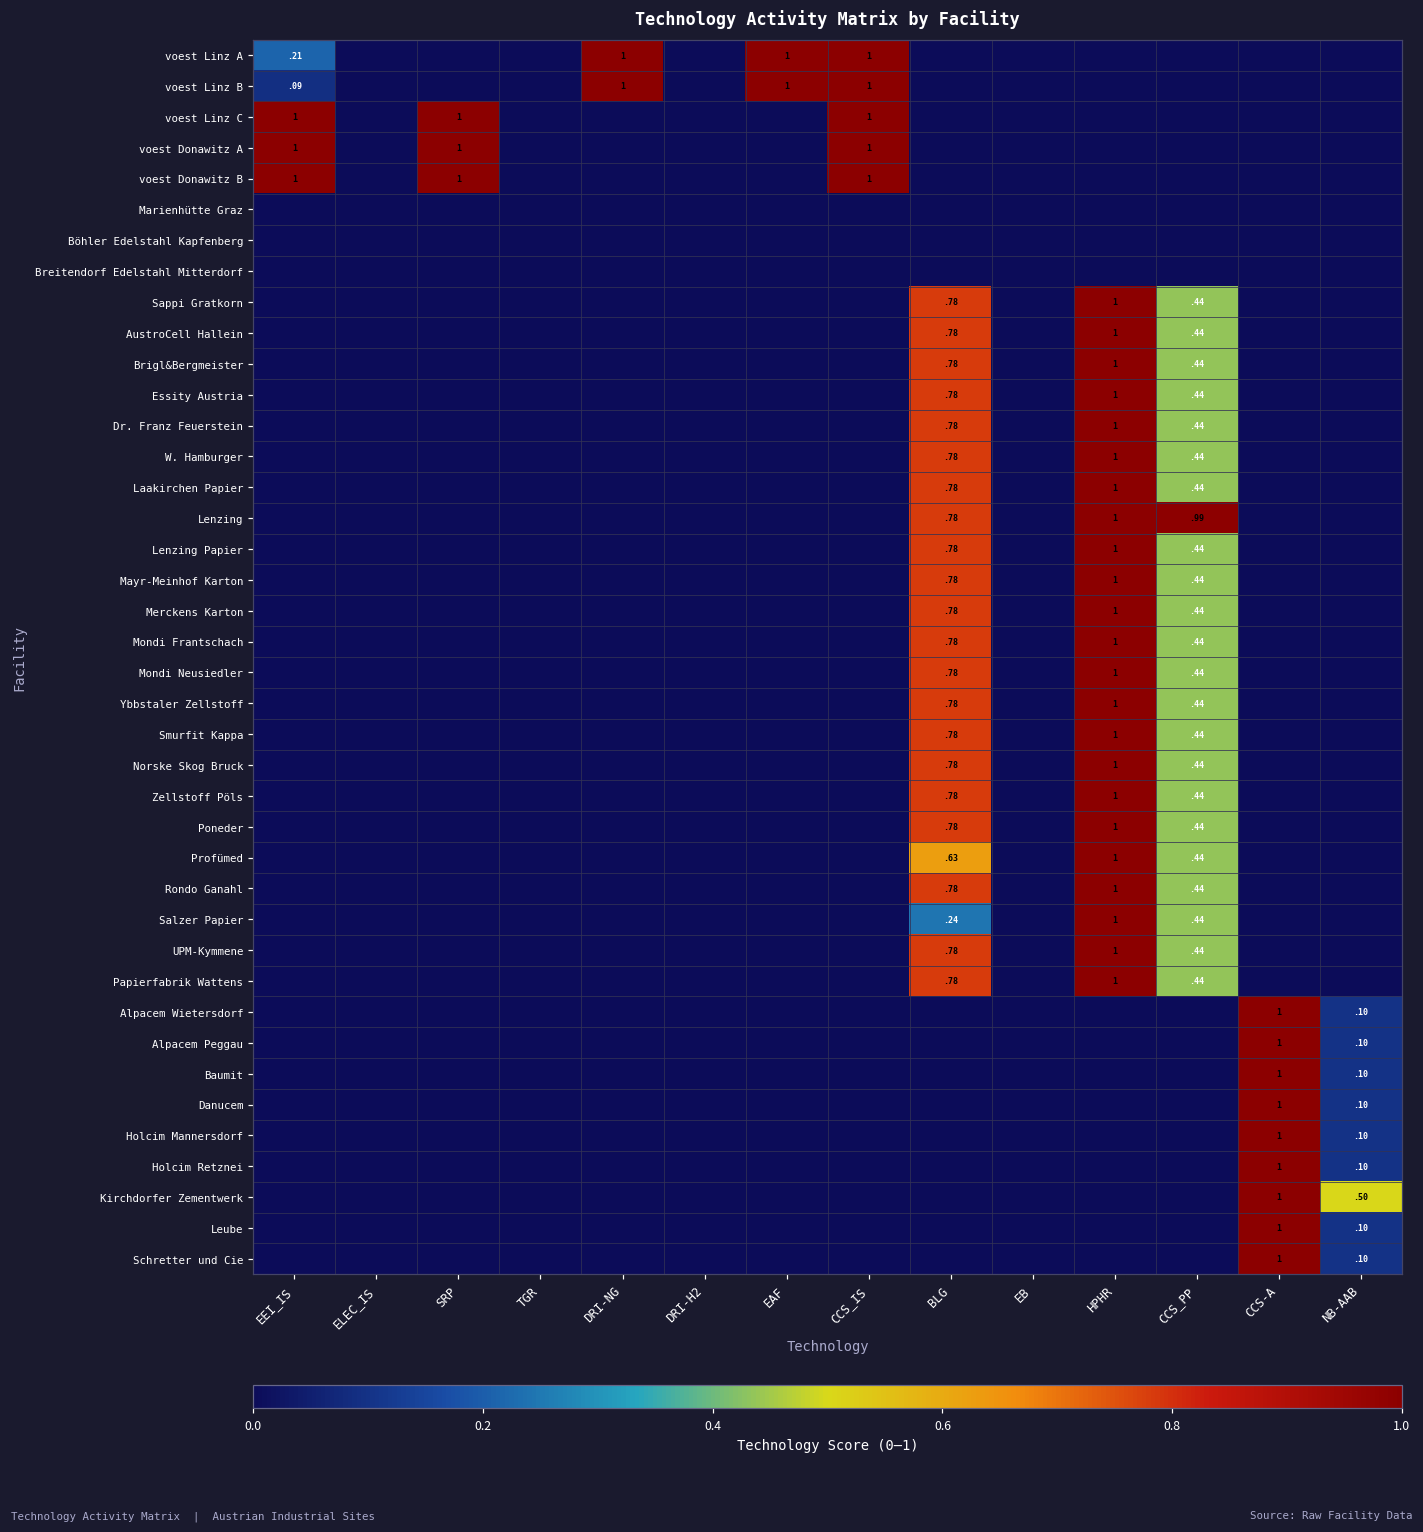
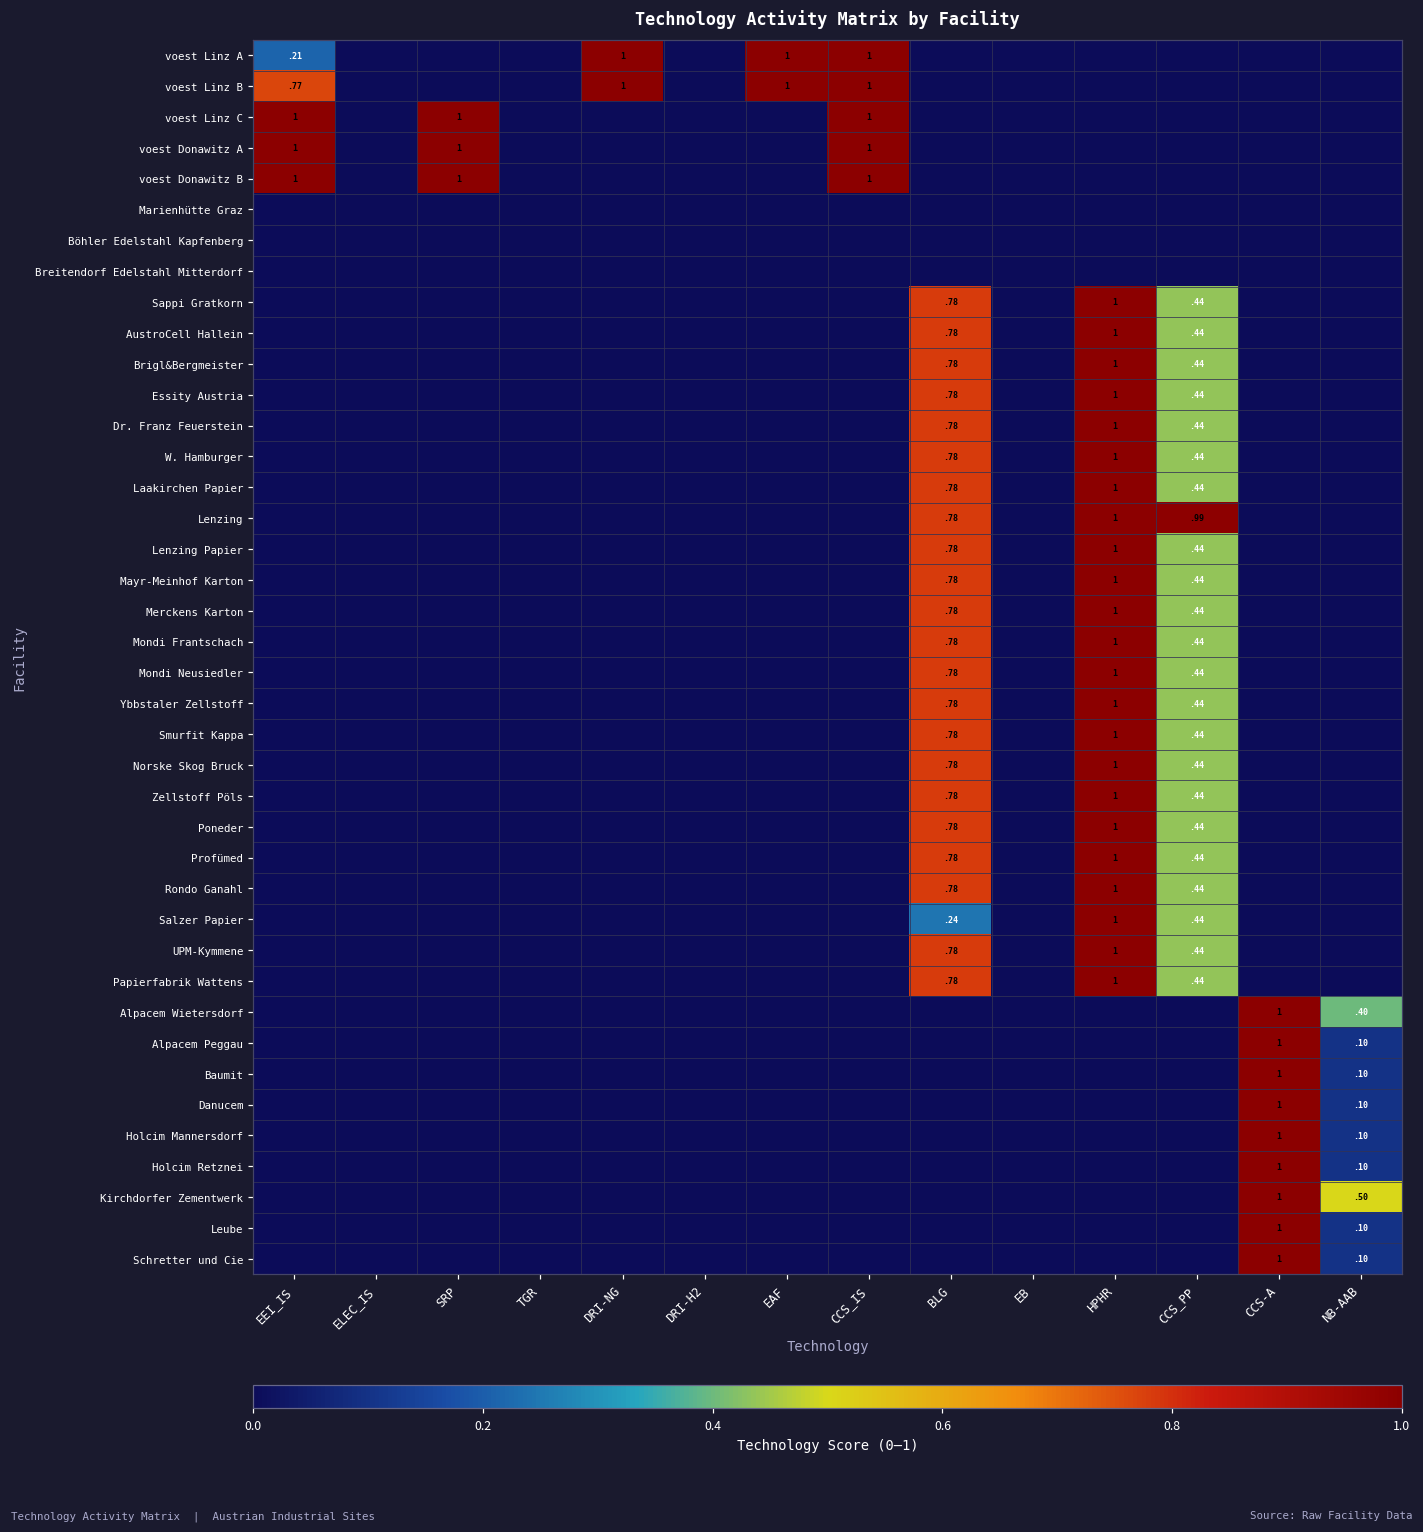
voest Linz B, EEI_IS: 09 -> 77
Profümed, BLG: 63 -> 78
Alpacem Wietersdorf, NB-AAB: 10 -> 40
